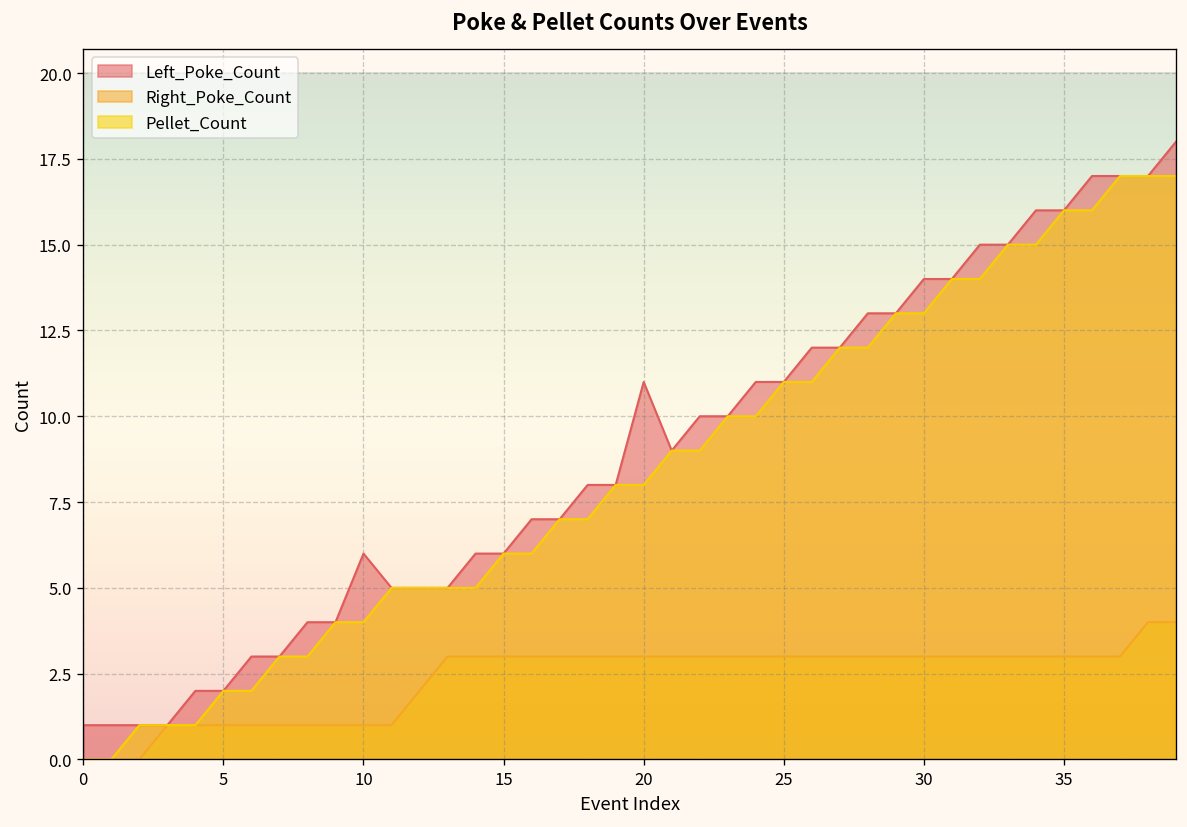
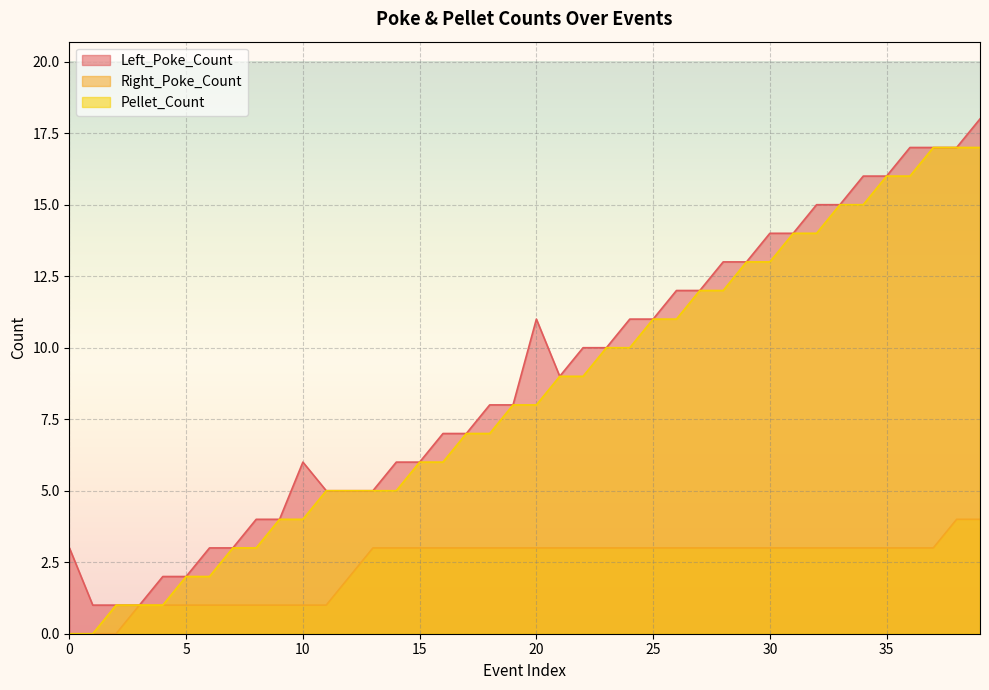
Left_Poke_Count, 0: 1 -> 3
